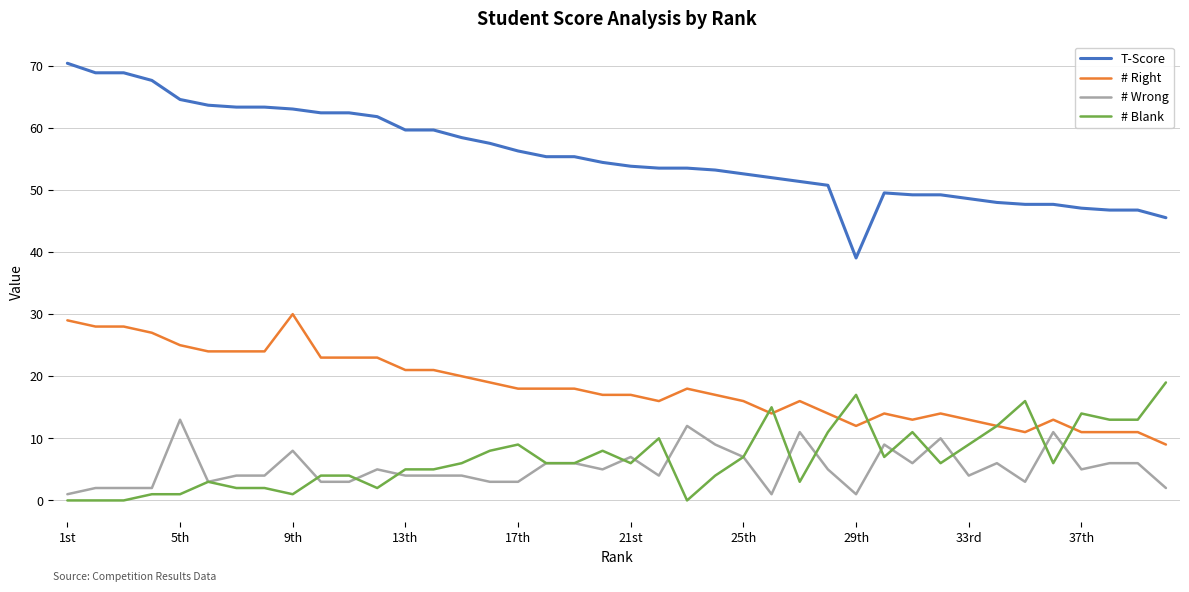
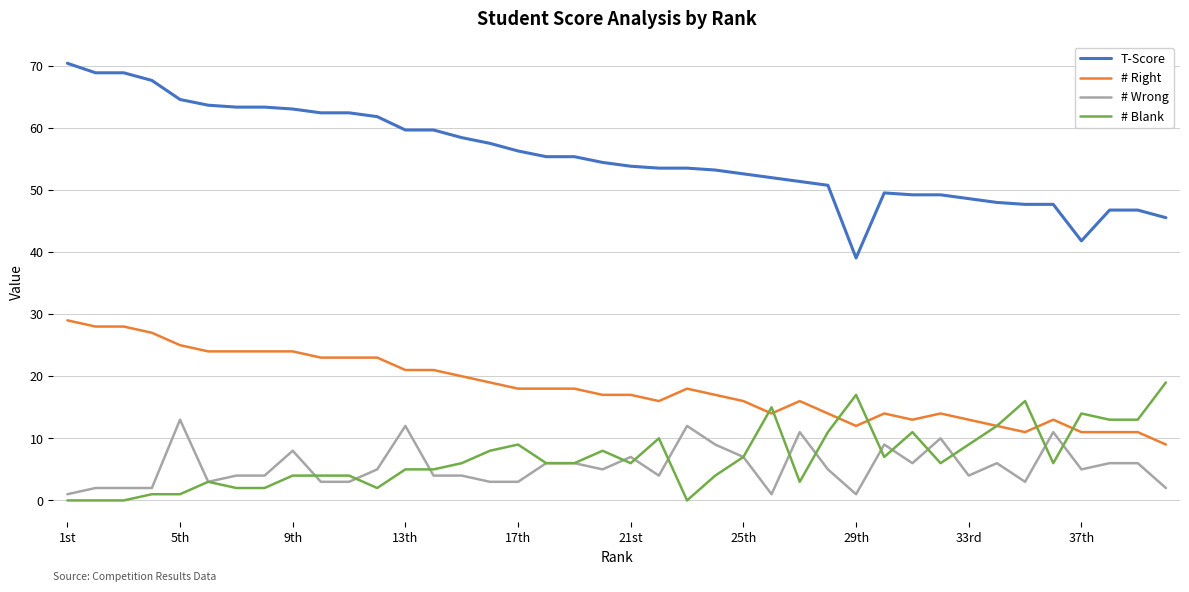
# Right, 9th: 30 -> 24
# Blank, 9th: 1 -> 4
# Wrong, 13th: 4 -> 12
T-Score, 37th: 47 -> 42
